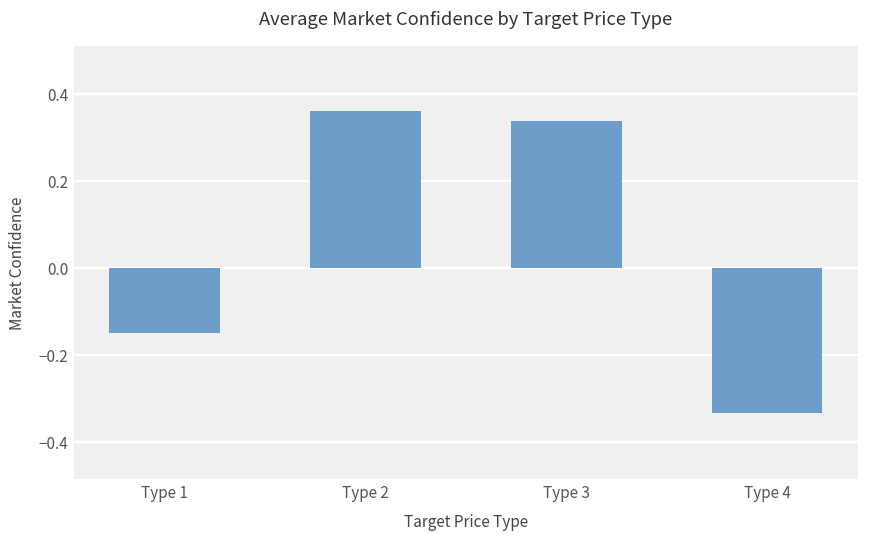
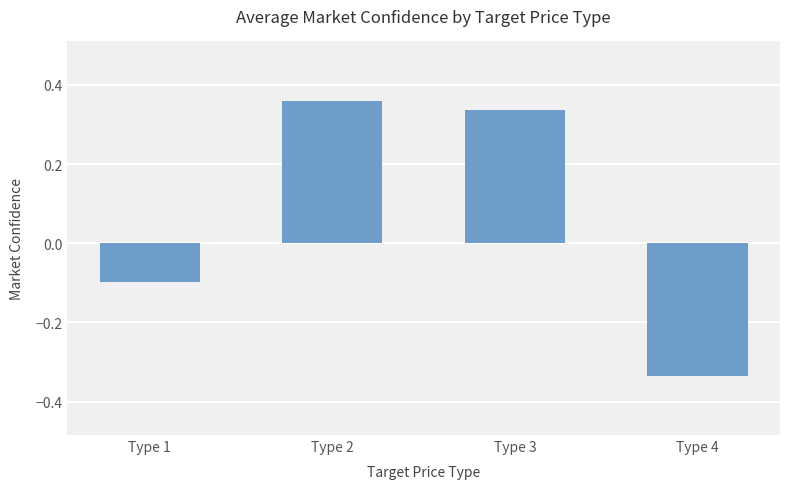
Type 1: -0.15 -> -0.10
